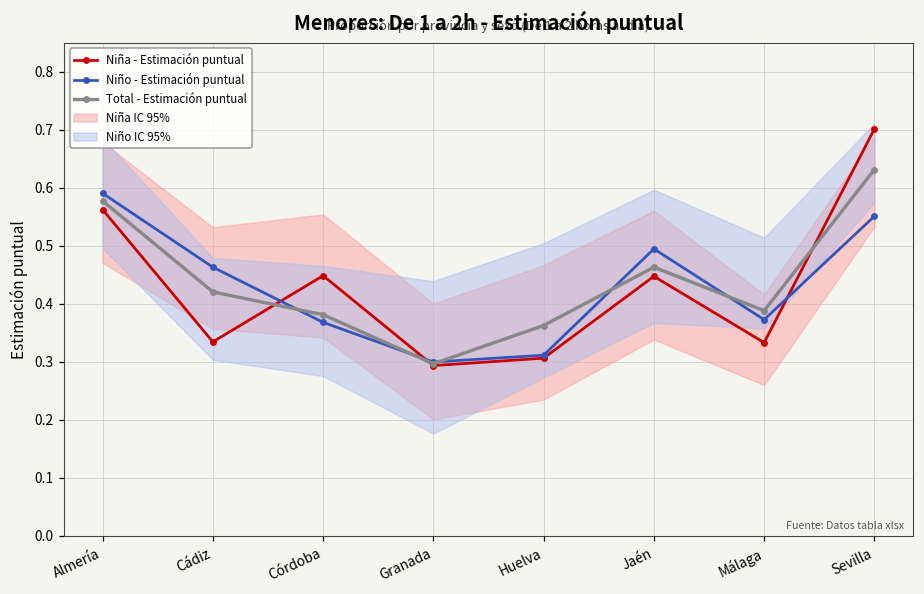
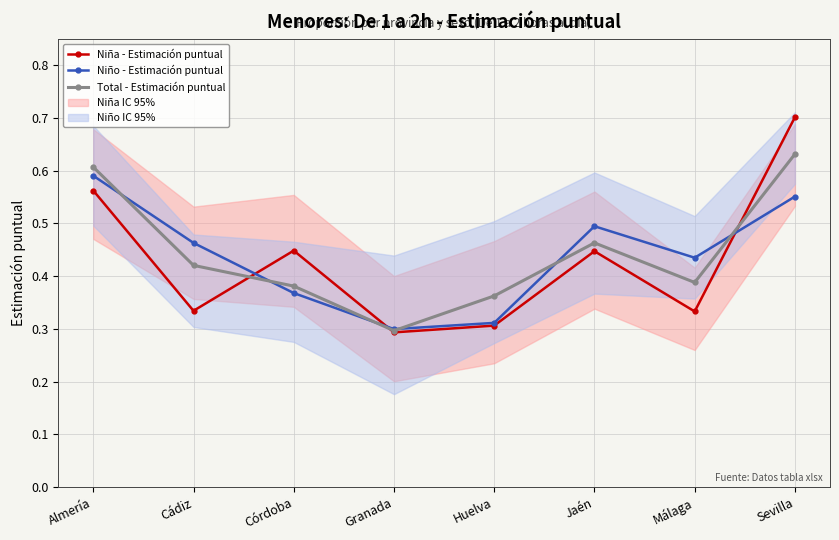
Total - Estimación puntual, Almería: 0.58 -> 0.61
Niño - Estimación puntual, Málaga: 0.37 -> 0.44
